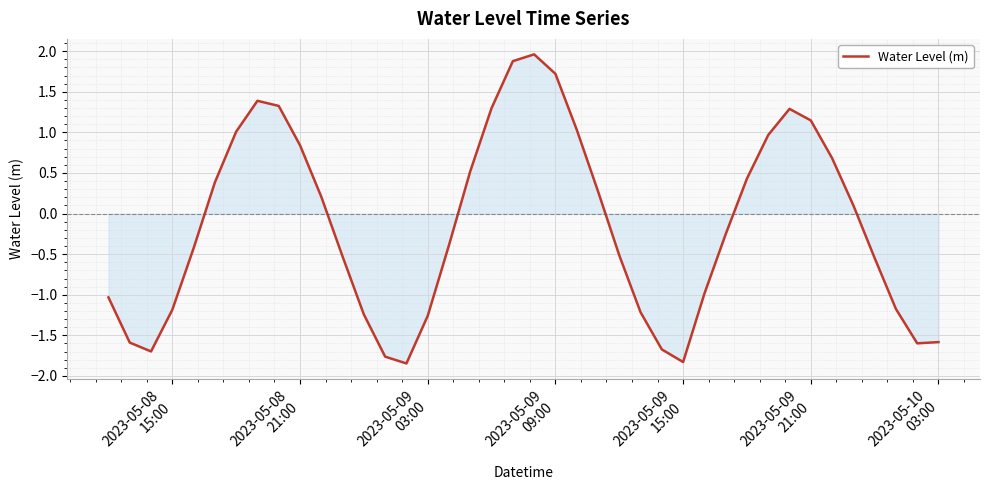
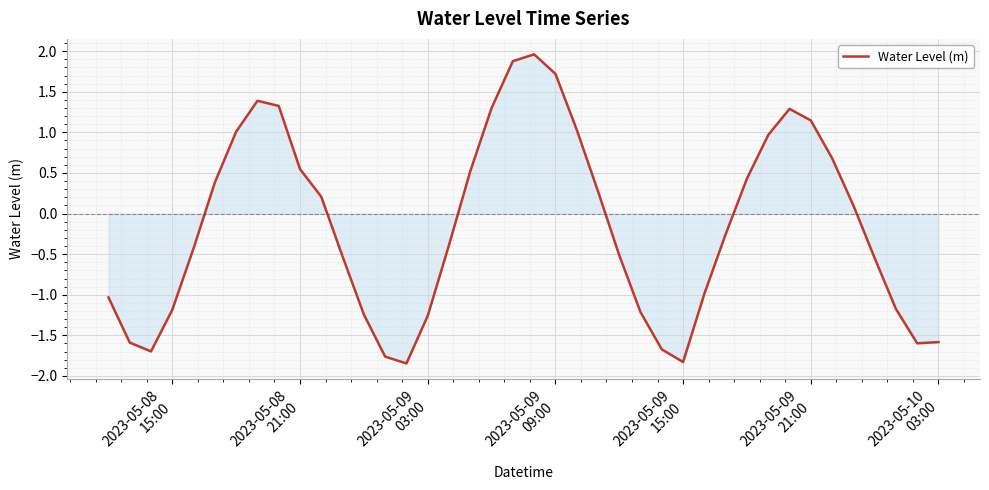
Water Level (m), 2023-05-08 21:00: 0.8 -> 0.5
